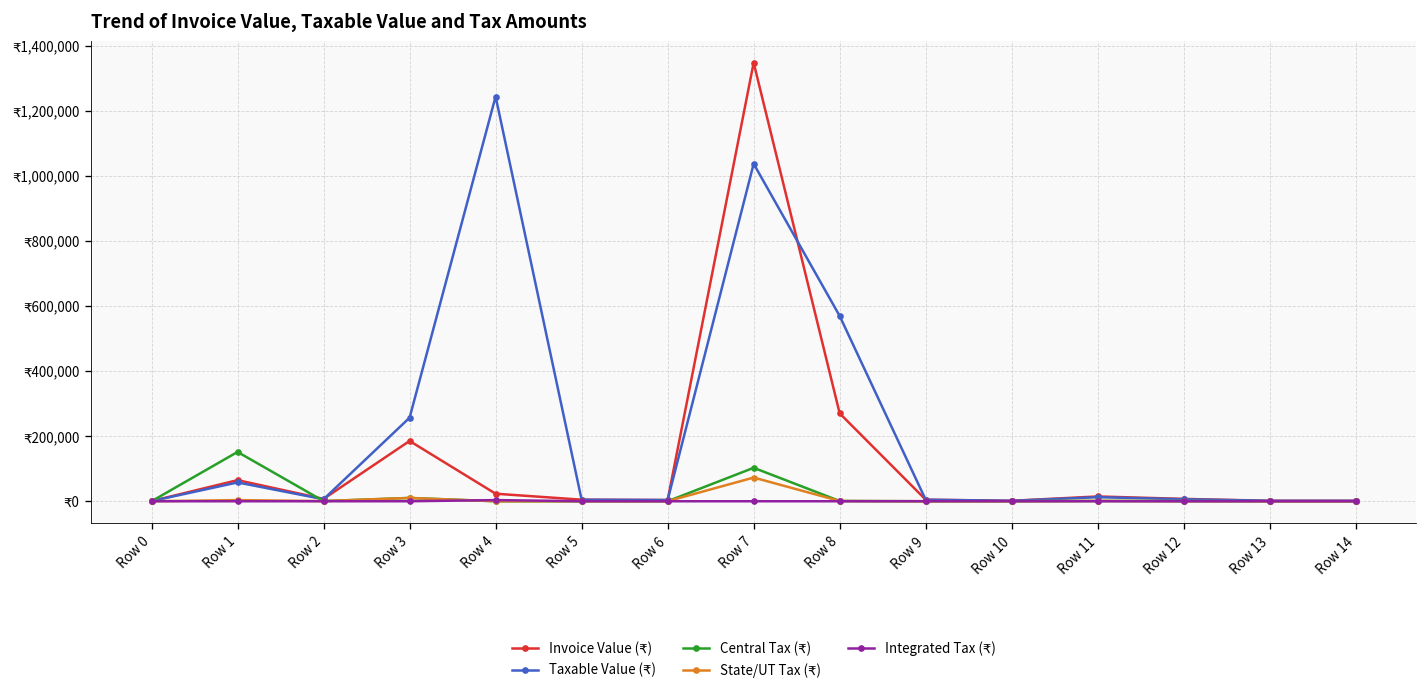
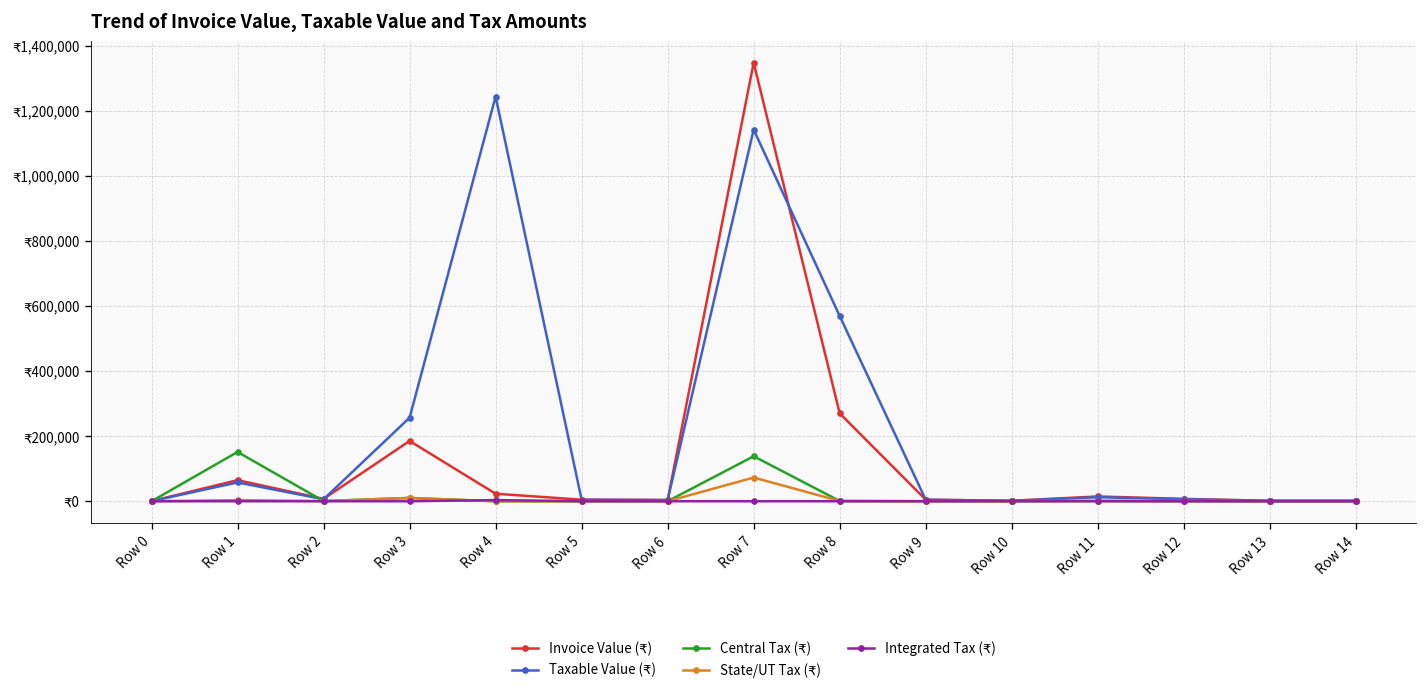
Taxable Value (₹), Row 7: ₹1,040,000 -> ₹1,140,000
Central Tax (₹), Row 7: ₹100,000 -> ₹140,000
